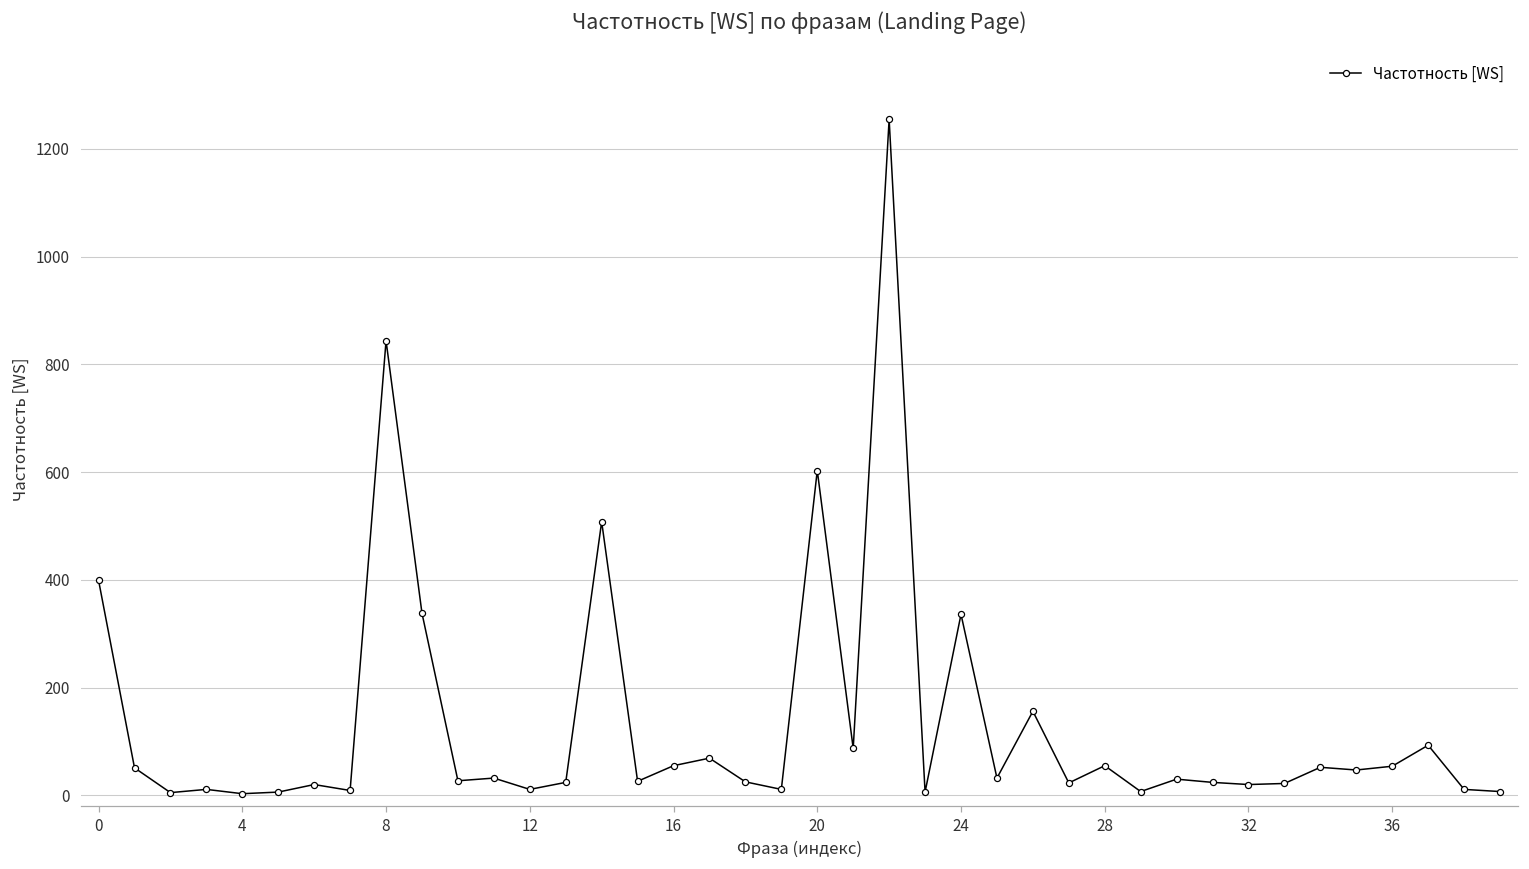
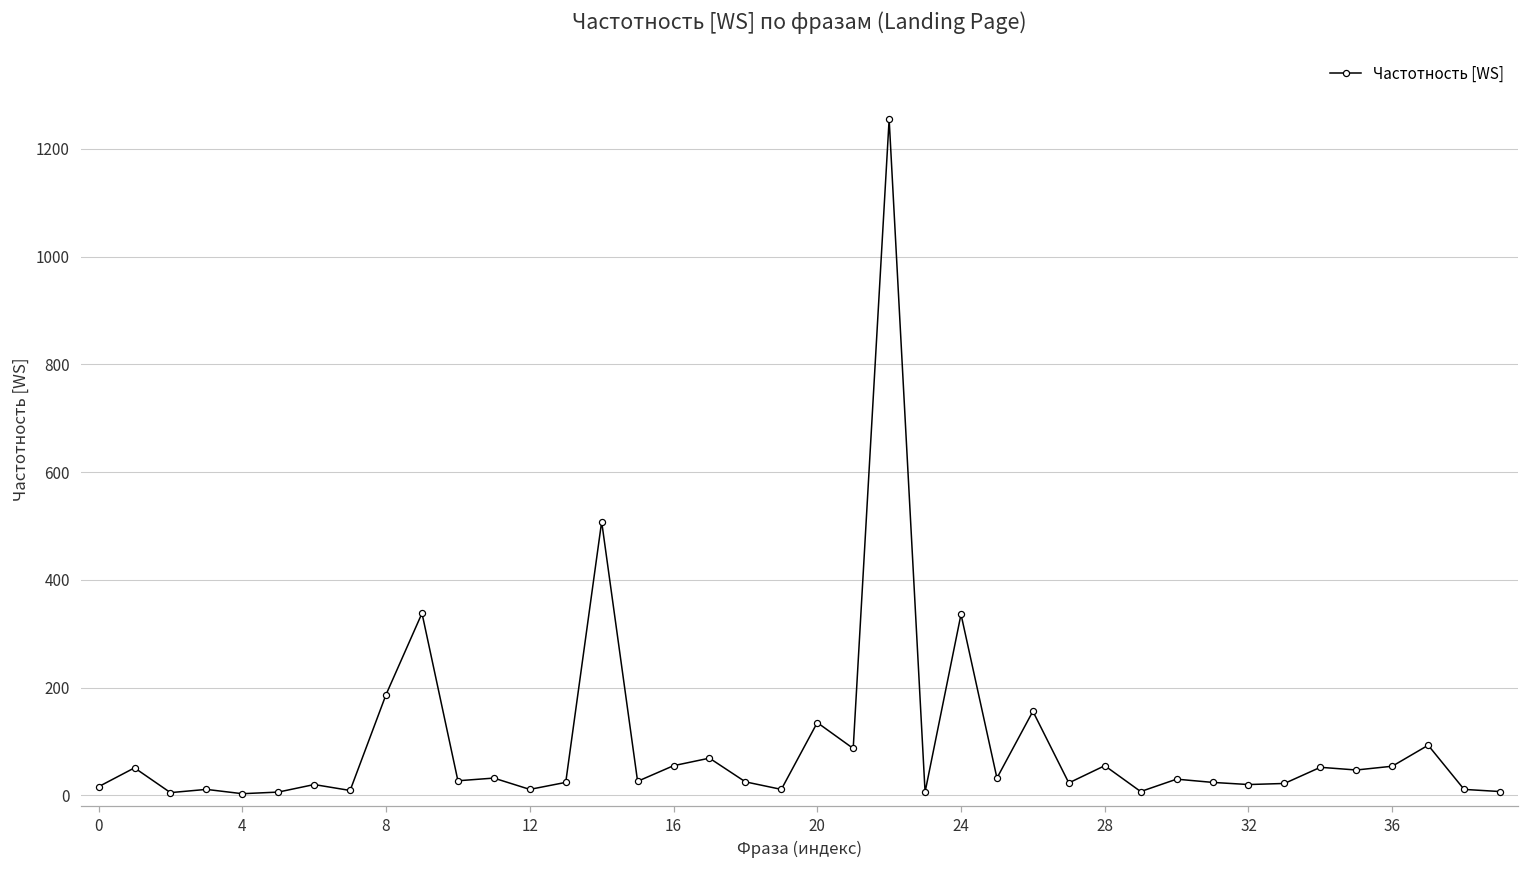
0: 400 -> 20
8: 840 -> 190
20: 600 -> 140
